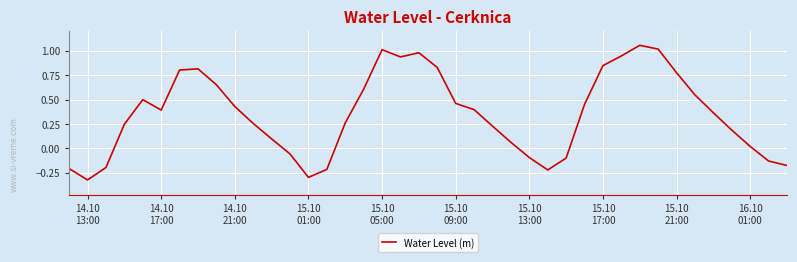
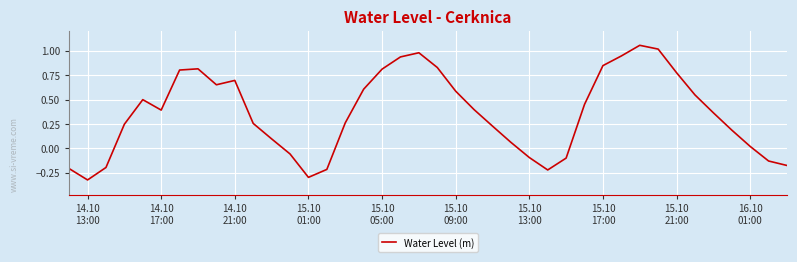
14.10 21:00: 0.4 -> 0.7
15.10 05:00: 1.0 -> 0.8
15.10 09:00: 0.5 -> 0.6
